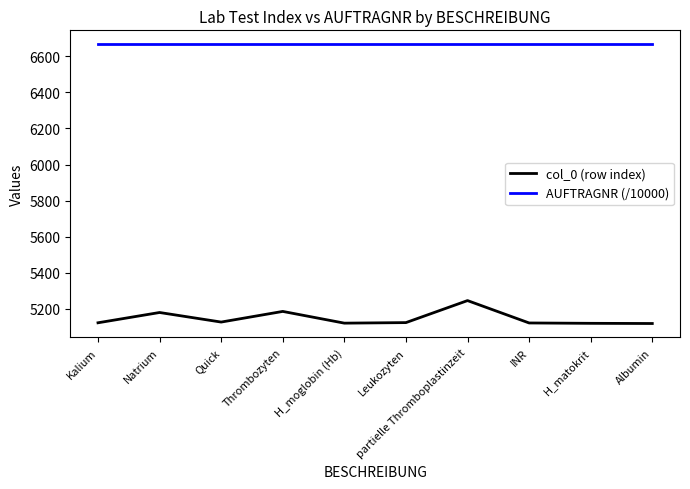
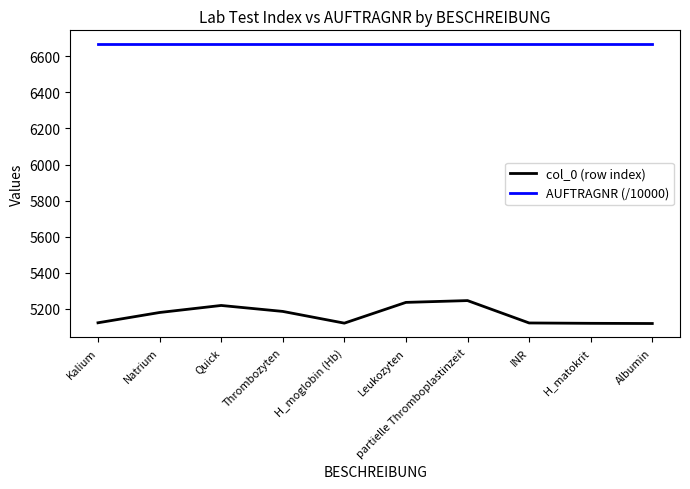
col_0 (row index), Quick: 5130 -> 5220
col_0 (row index), Leukozyten: 5120 -> 5240
